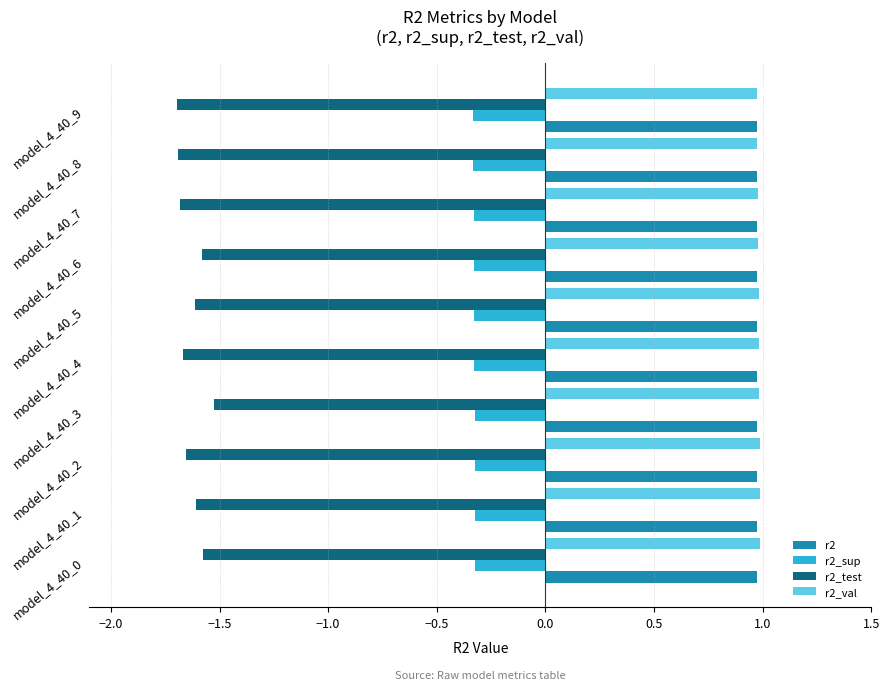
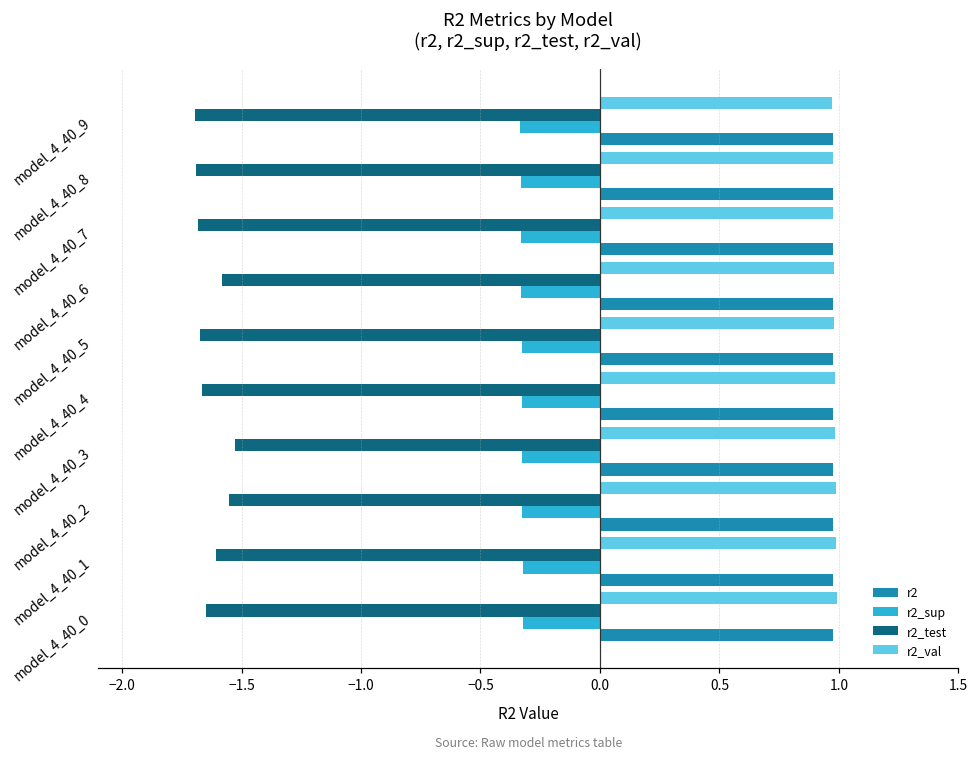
r2_test, model_4_40_5: -1.61 -> -1.67
r2_test, model_4_40_2: -1.66 -> -1.55
r2_test, model_4_40_0: -1.58 -> -1.65
